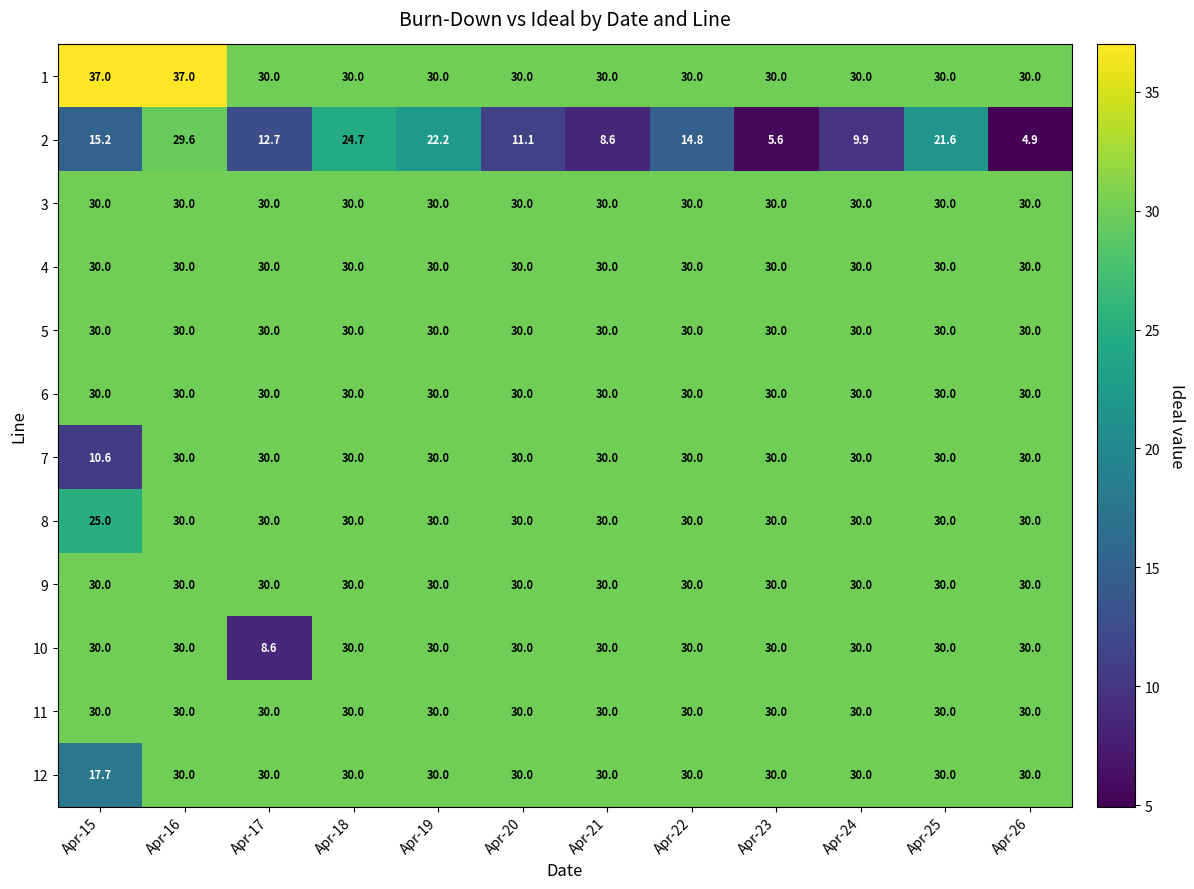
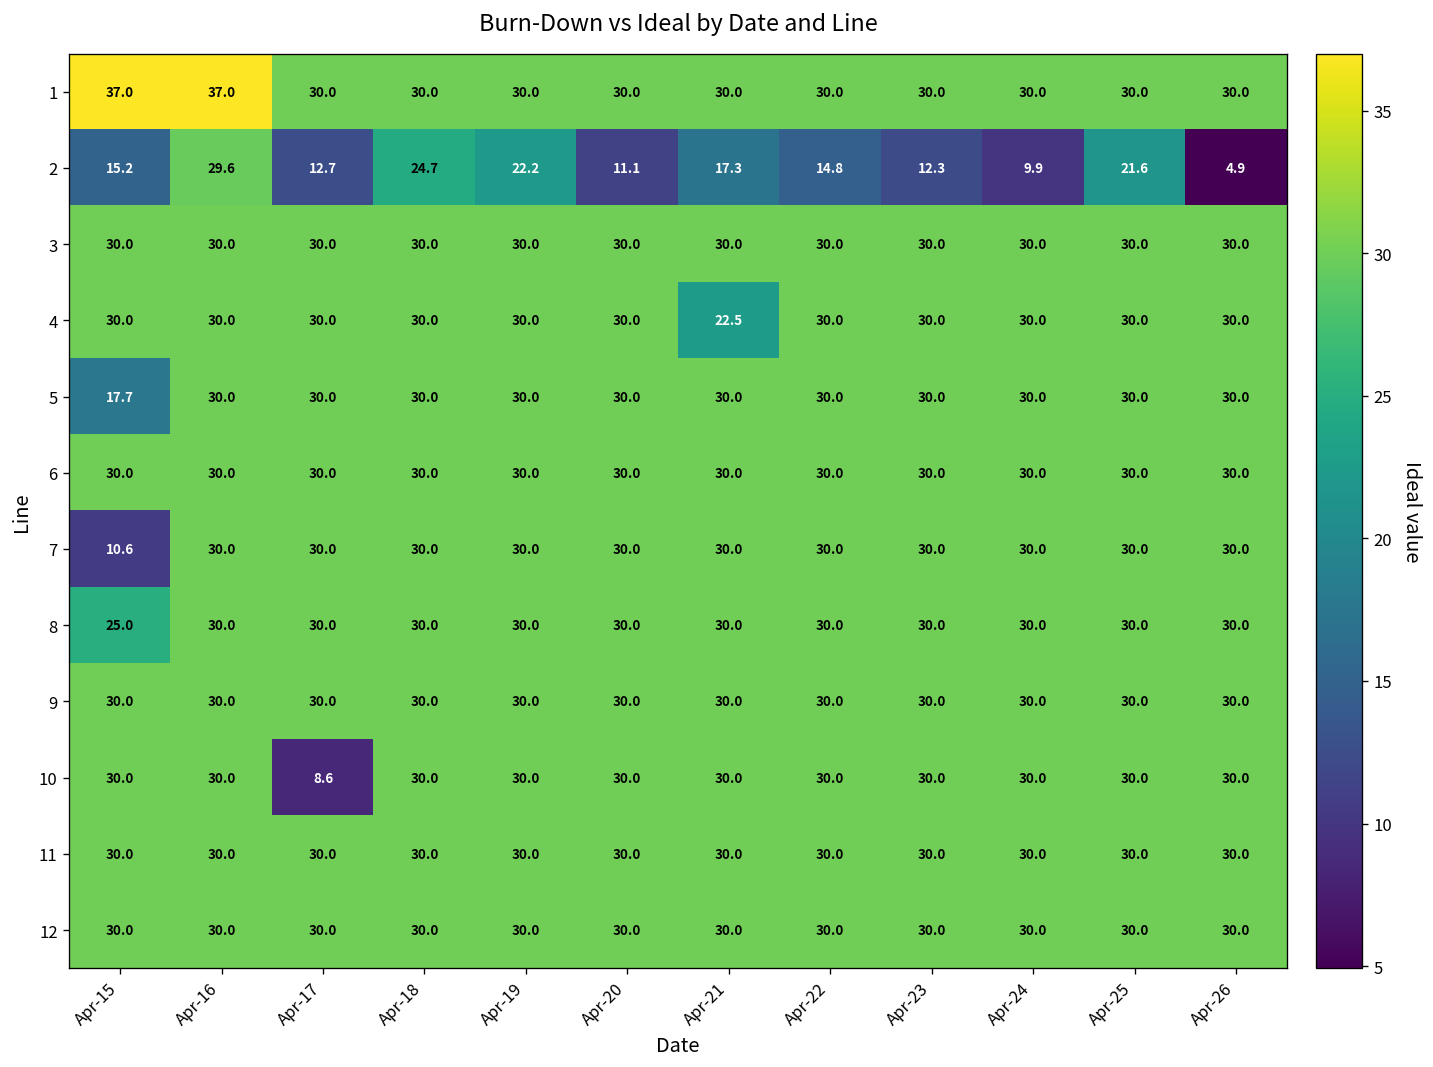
2, Apr-21: 8.6 -> 17.3
2, Apr-23: 5.6 -> 12.3
4, Apr-21: 30.0 -> 22.5
5, Apr-15: 30.0 -> 17.7
12, Apr-15: 17.7 -> 30.0
